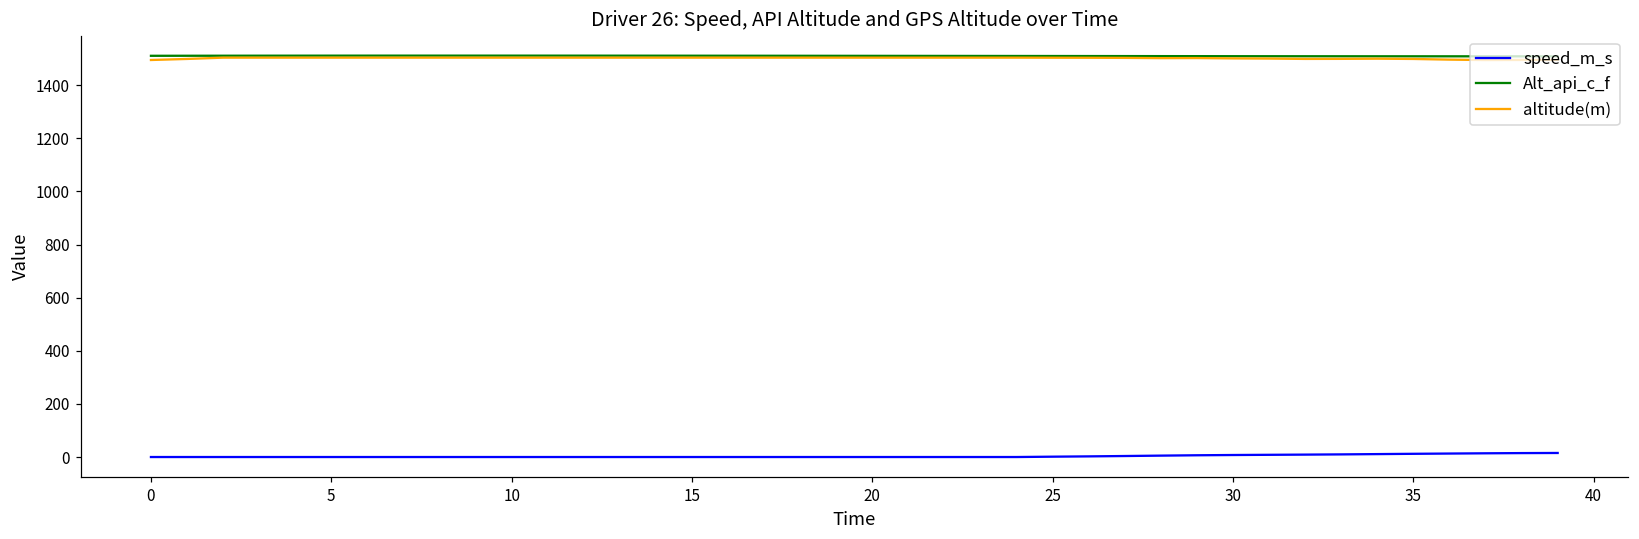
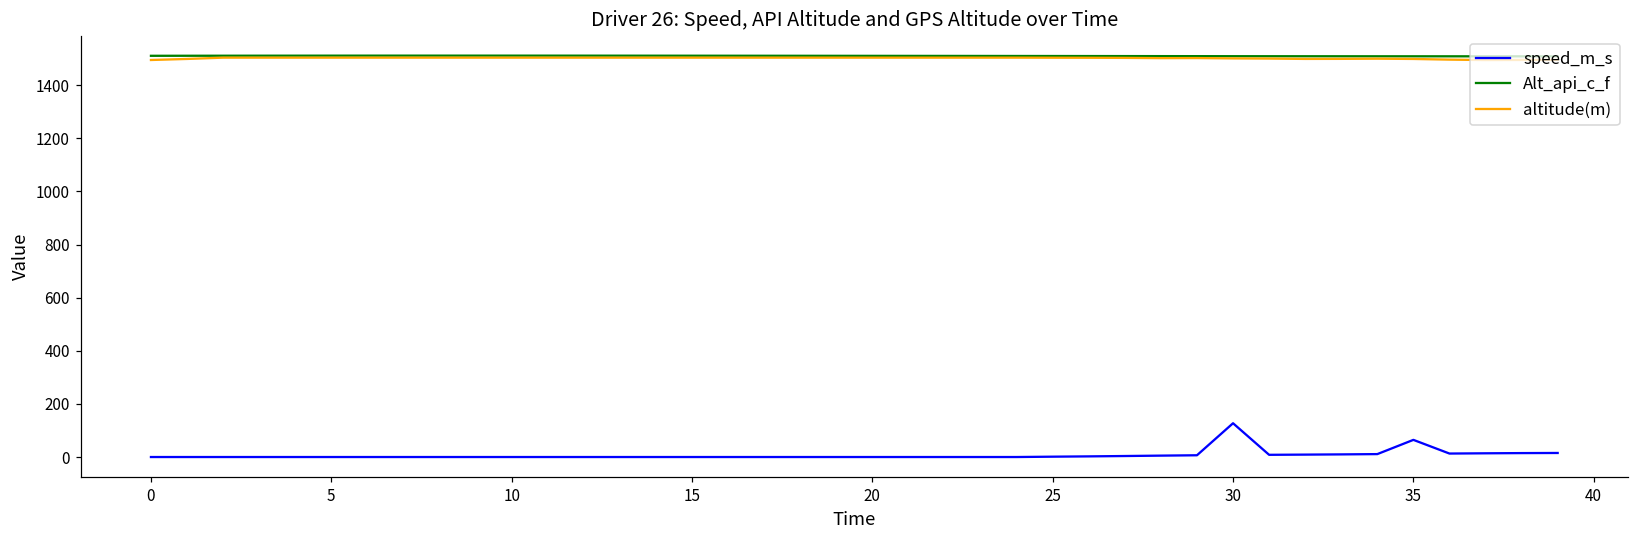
speed_m_s, 30: 10 -> 130
speed_m_s, 35: 10 -> 60
